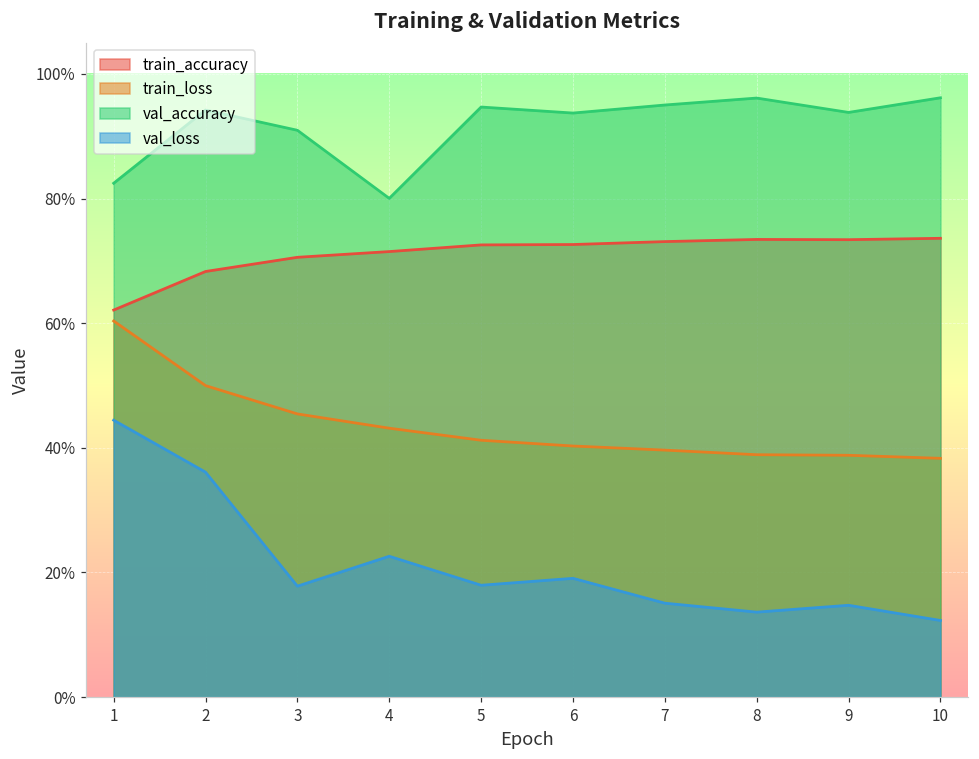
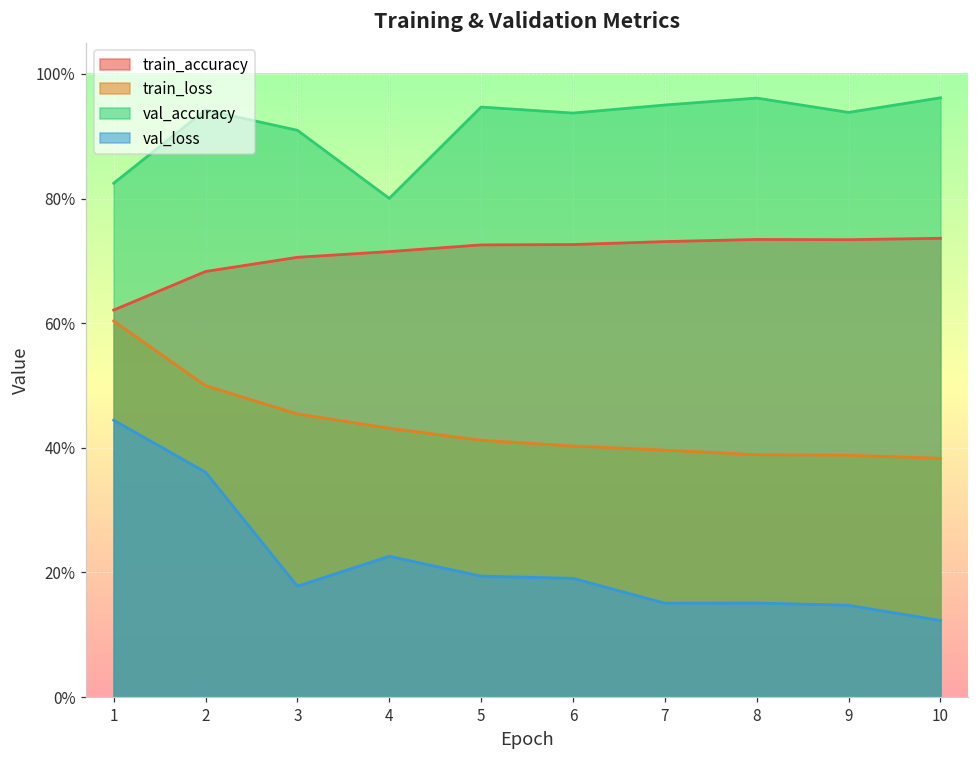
val_loss, 5: 18% -> 19%
val_loss, 8: 14% -> 15%
